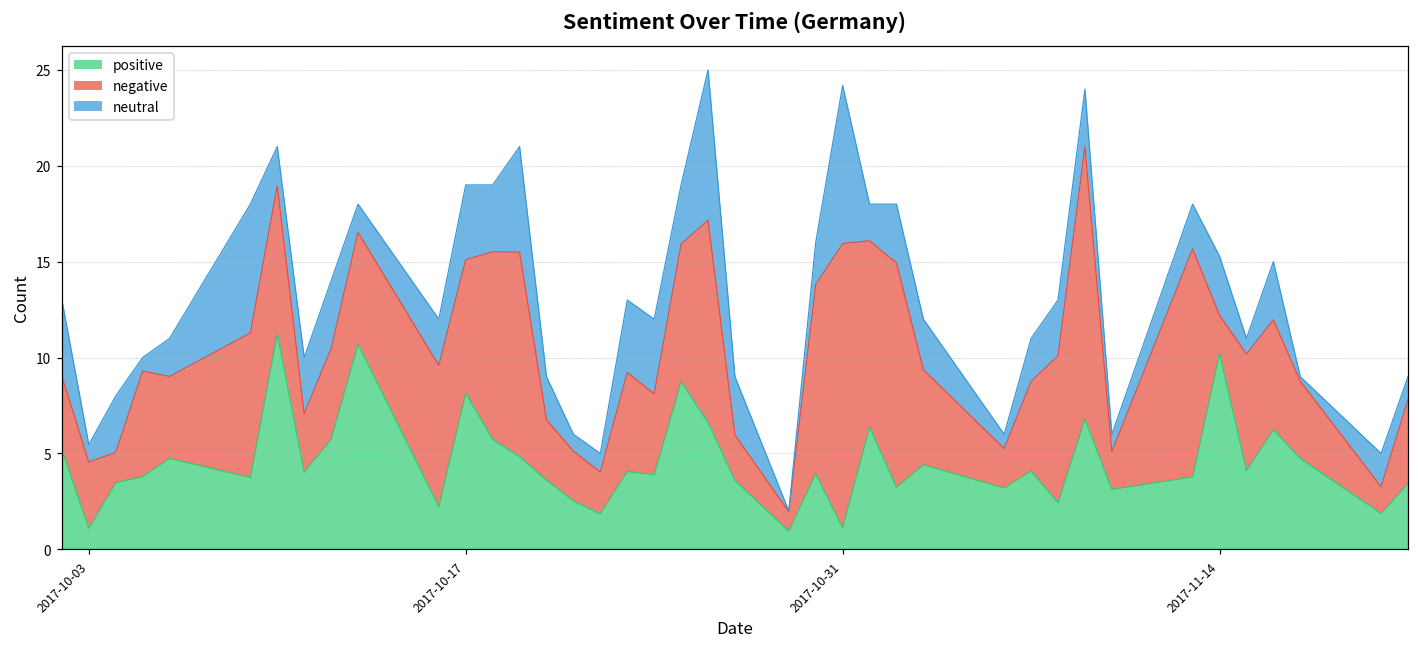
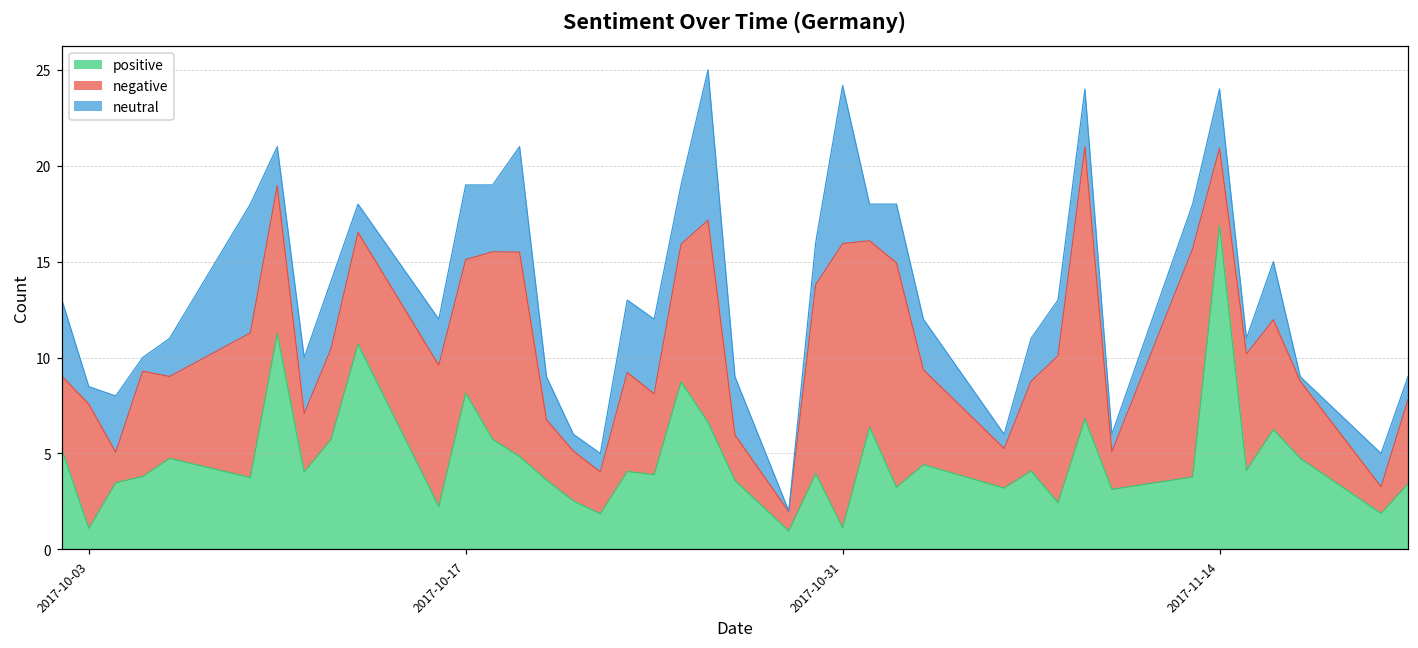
negative, 2017-10-03: 3.5 -> 6.5
positive, 2017-11-14: 10.2 -> 16.9
negative, 2017-11-14: 2.0 -> 4.0
